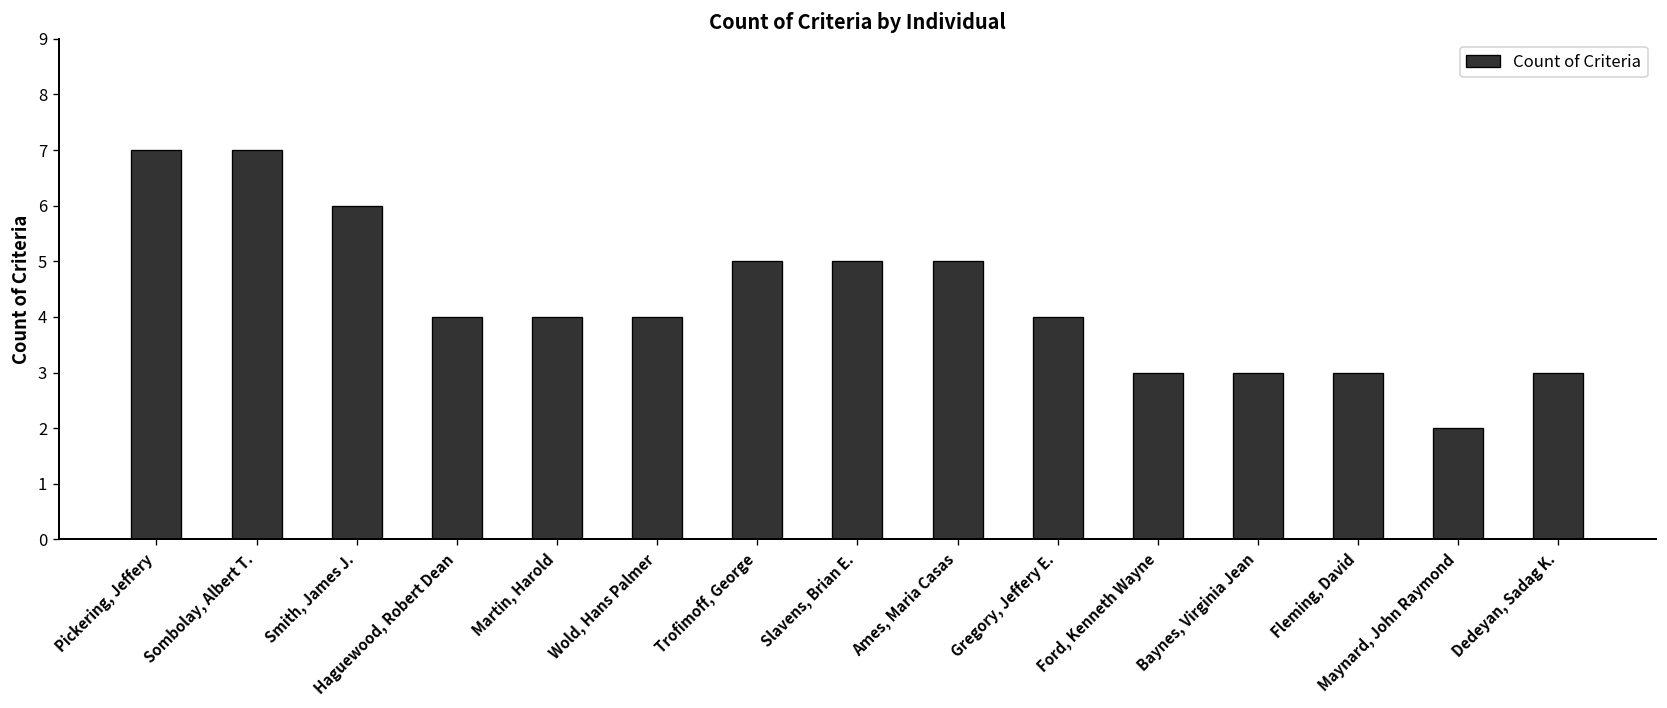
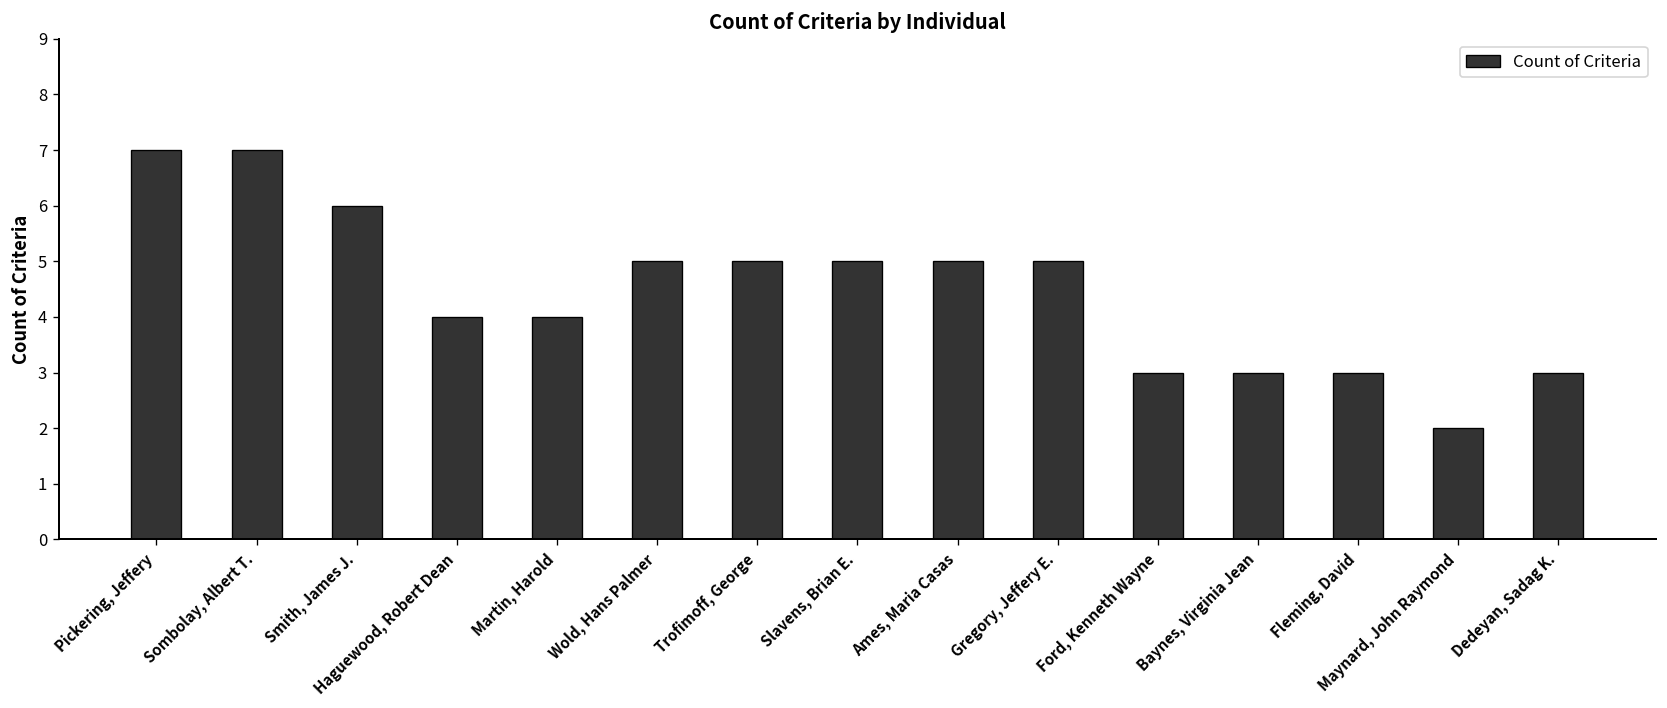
Wold, Hans Palmer: 4 -> 5
Gregory, Jeffery E.: 4 -> 5
